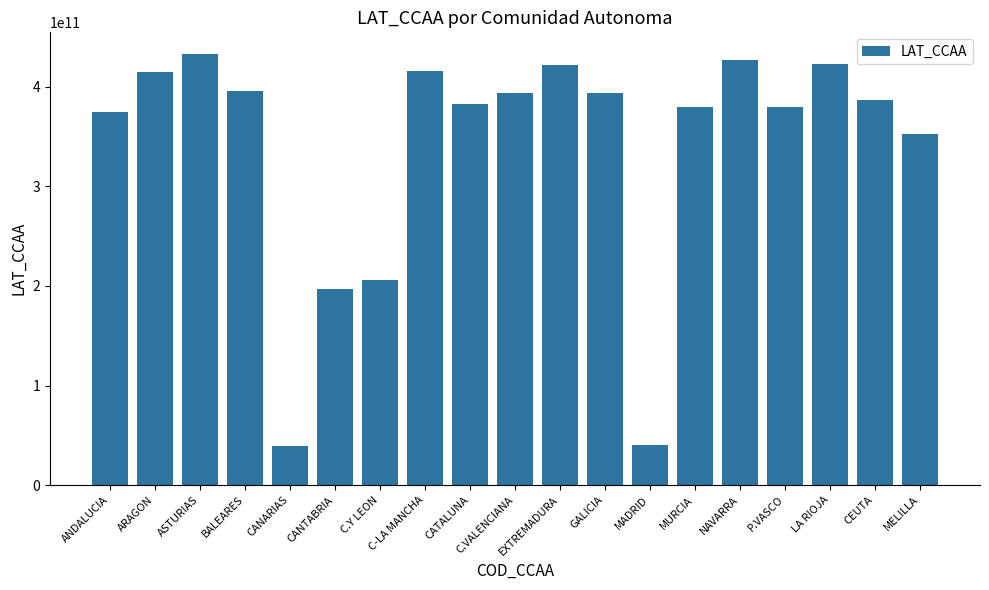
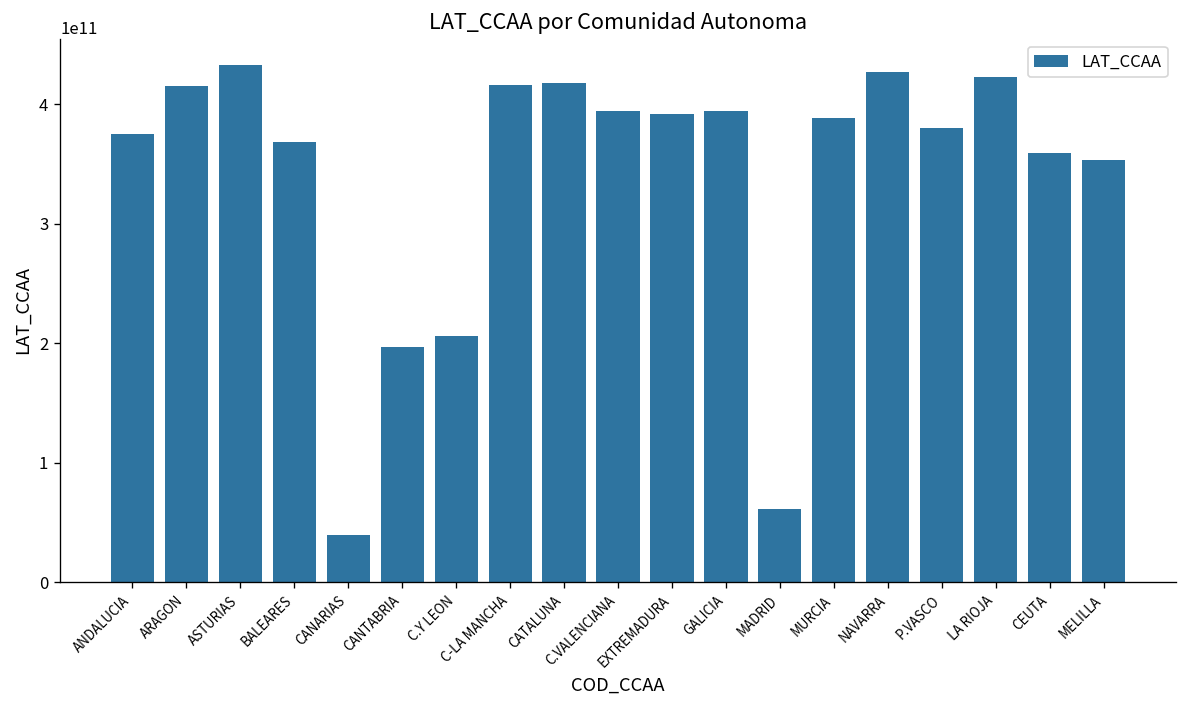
BALEARES: 400000000000 -> 370000000000
CATALUNA: 380000000000 -> 420000000000
EXTREMADURA: 420000000000 -> 390000000000
MADRID: 40000000000 -> 60000000000
MURCIA: 380000000000 -> 390000000000
CEUTA: 390000000000 -> 360000000000
